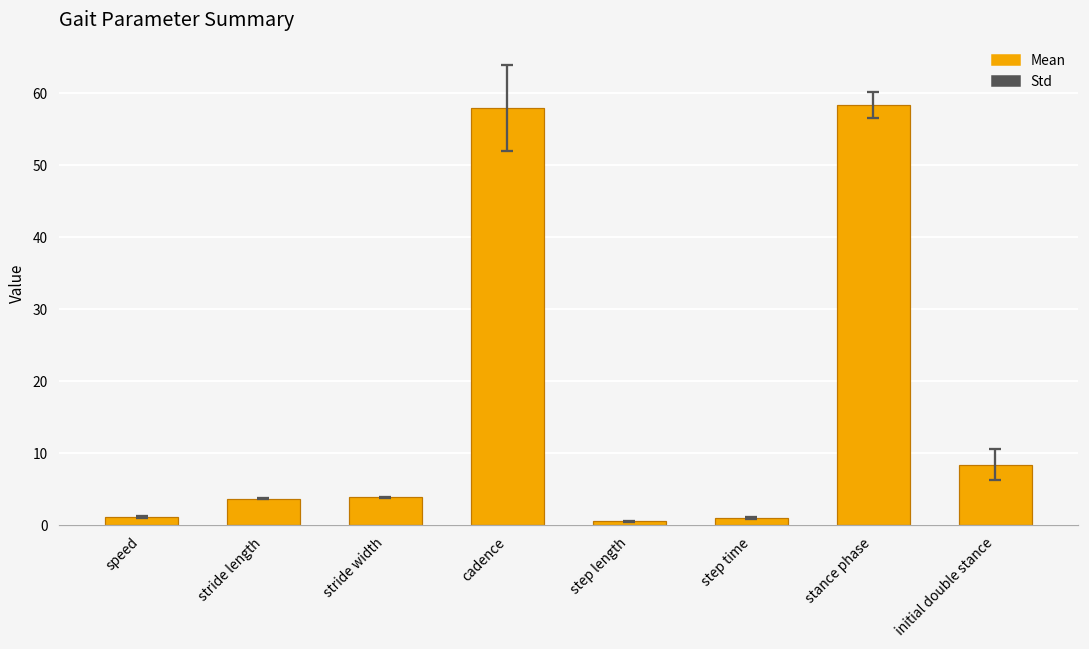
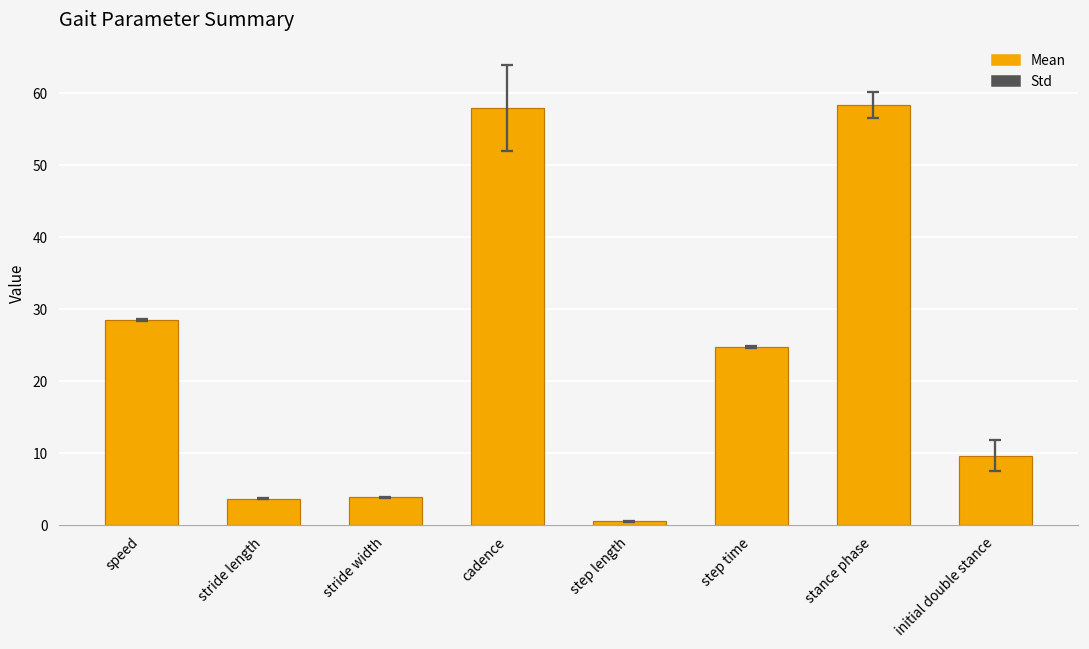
Mean, speed: 1 -> 29
Mean, step time: 1 -> 25
Mean, initial double stance: 8 -> 10
